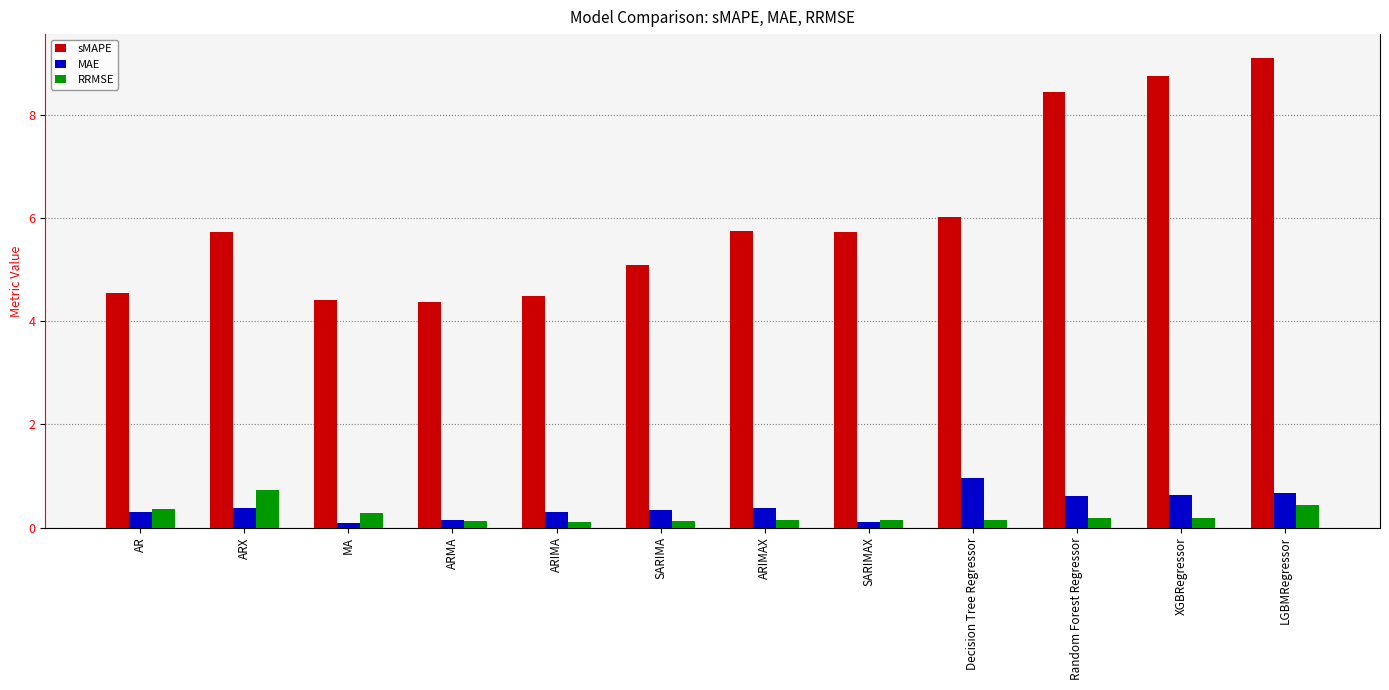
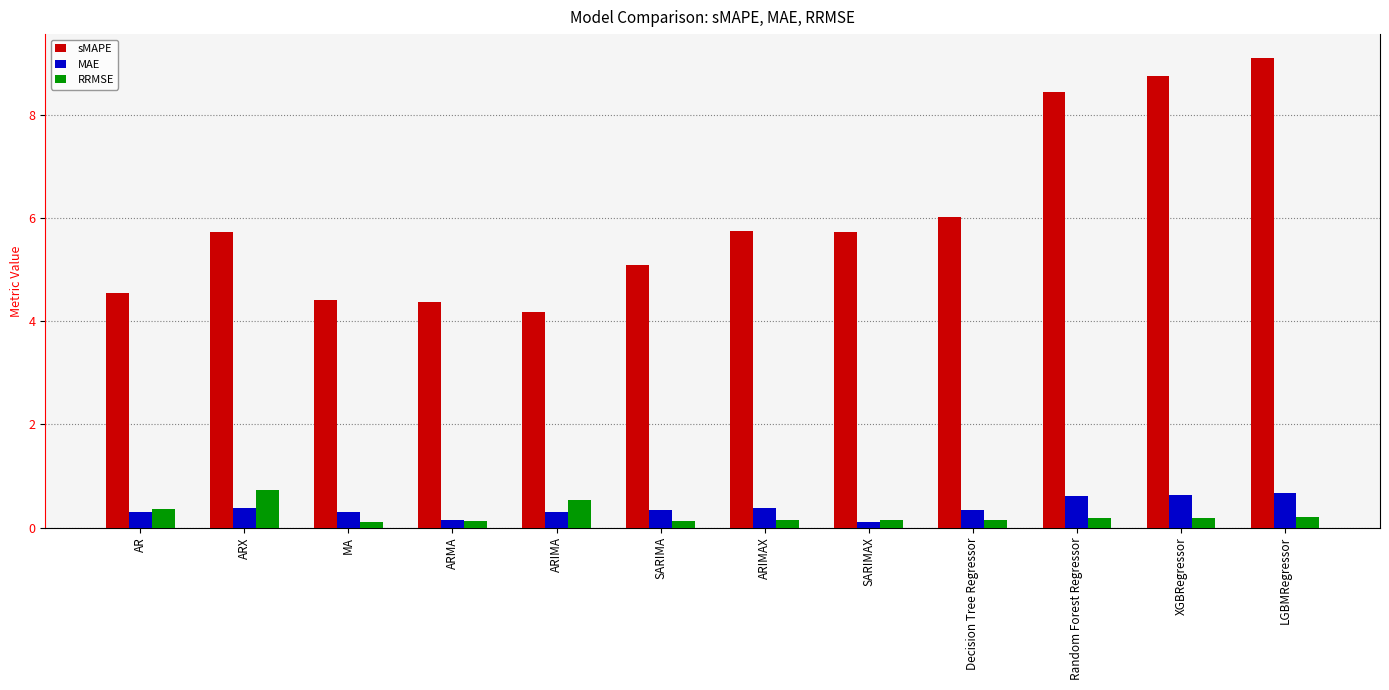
MAE, MA: 0.1 -> 0.3
RRMSE, MA: 0.3 -> 0.1
sMAPE, ARIMA: 4.5 -> 4.2
RRMSE, ARIMA: 0.1 -> 0.5
MAE, Decision Tree Regressor: 1.0 -> 0.3
RRMSE, LGBMRegressor: 0.4 -> 0.2
